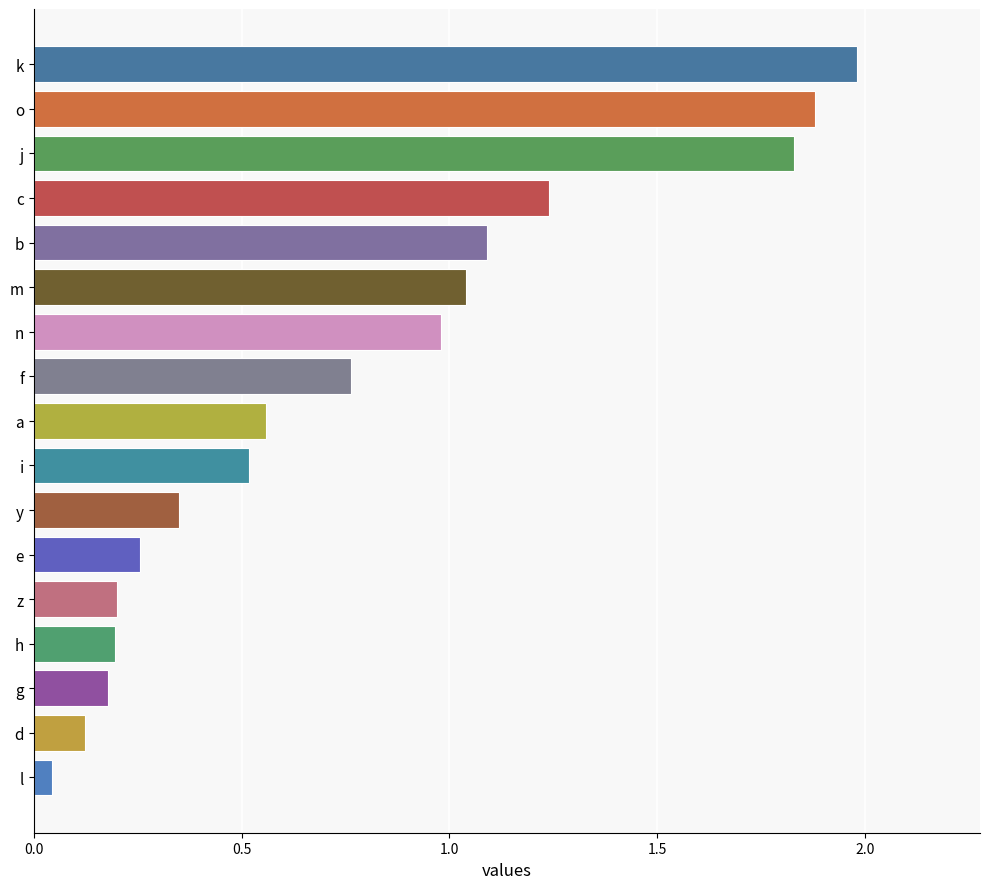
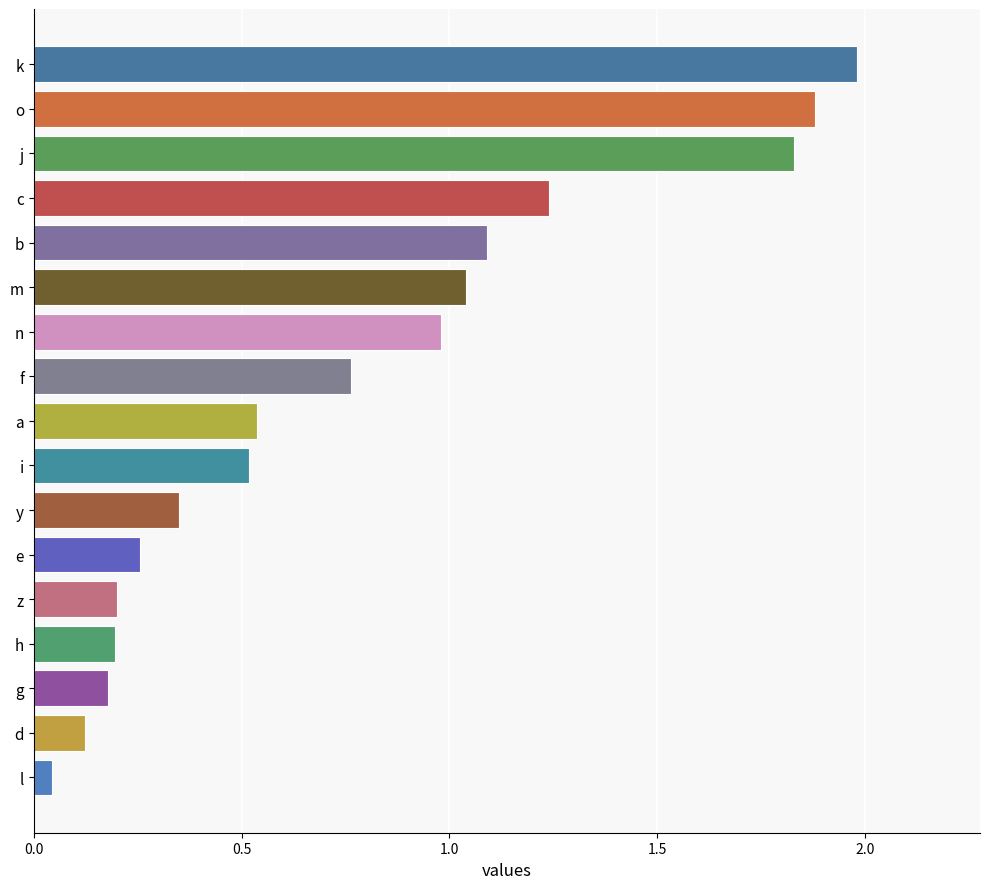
a: 0.56 -> 0.54
